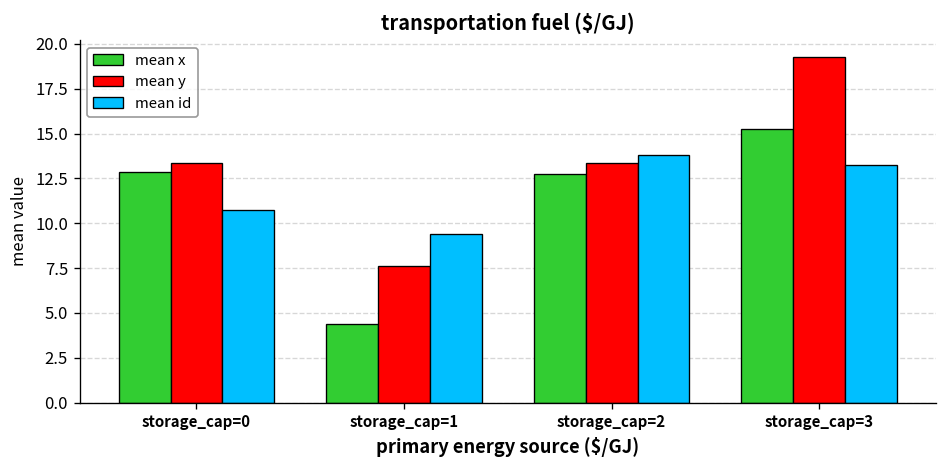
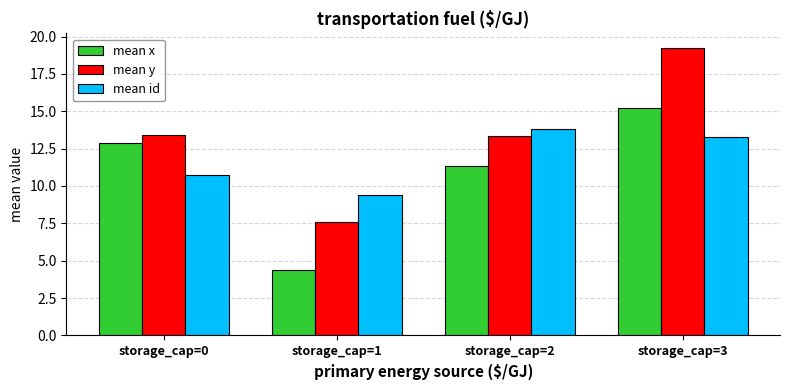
mean x, storage_cap=2: 12.8 -> 11.3
